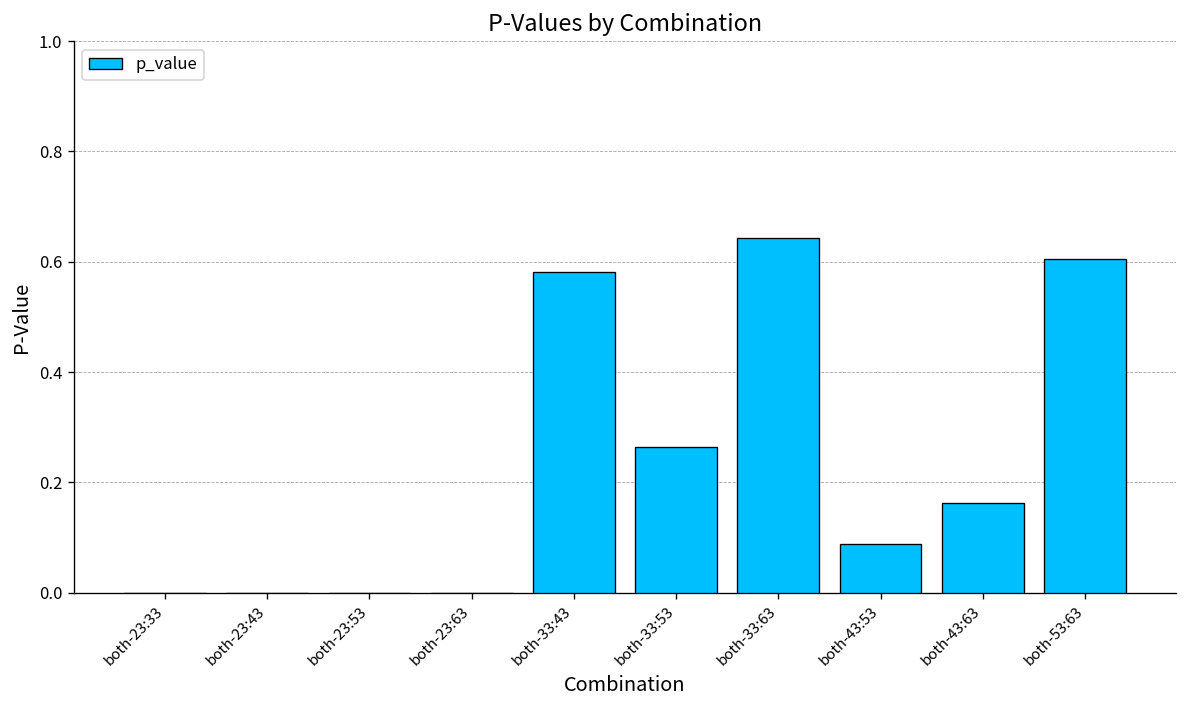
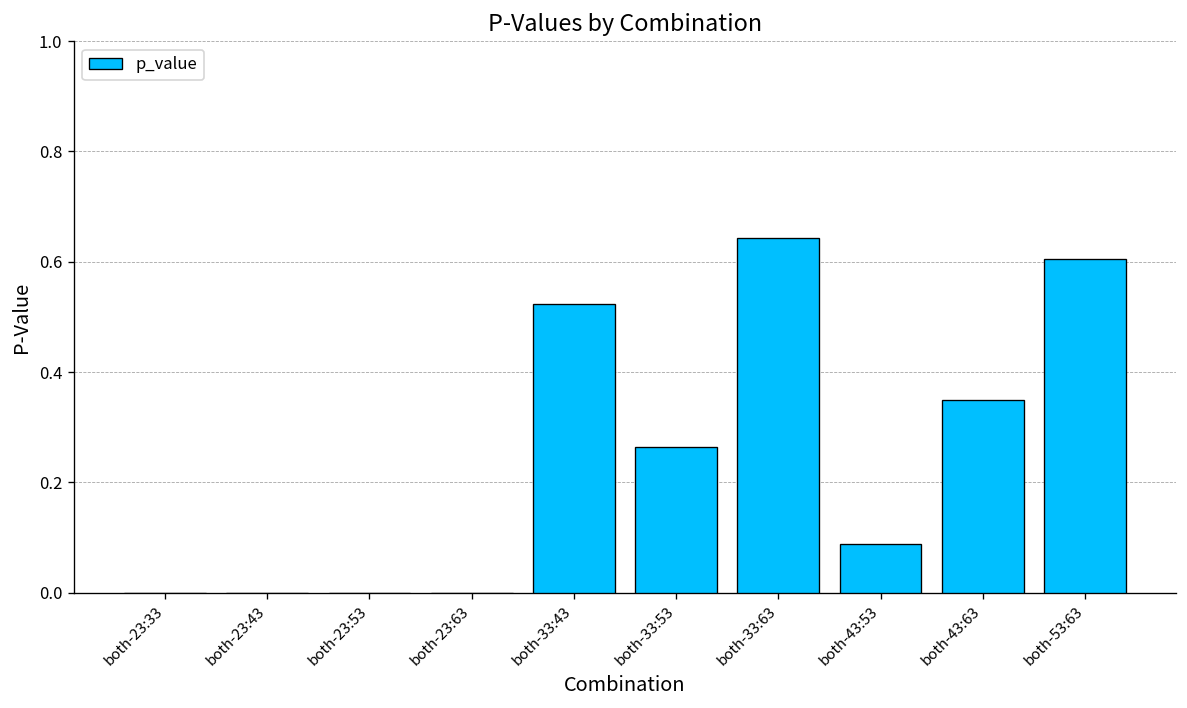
both-33:43: 0.58 -> 0.52
both-43:63: 0.16 -> 0.35
